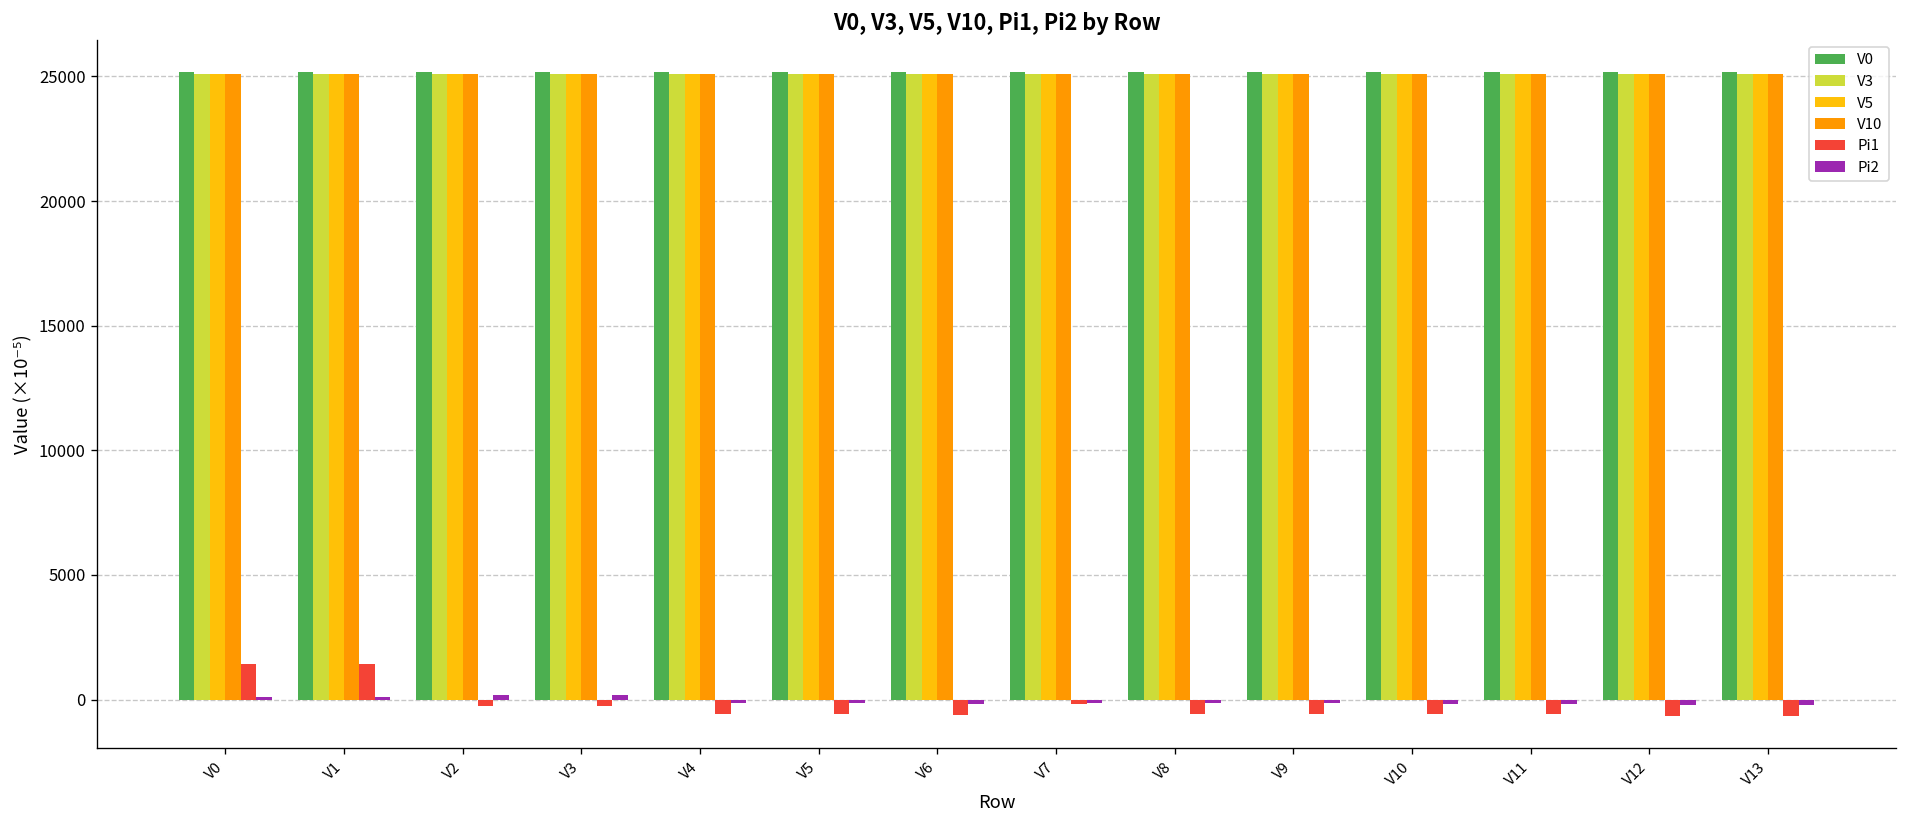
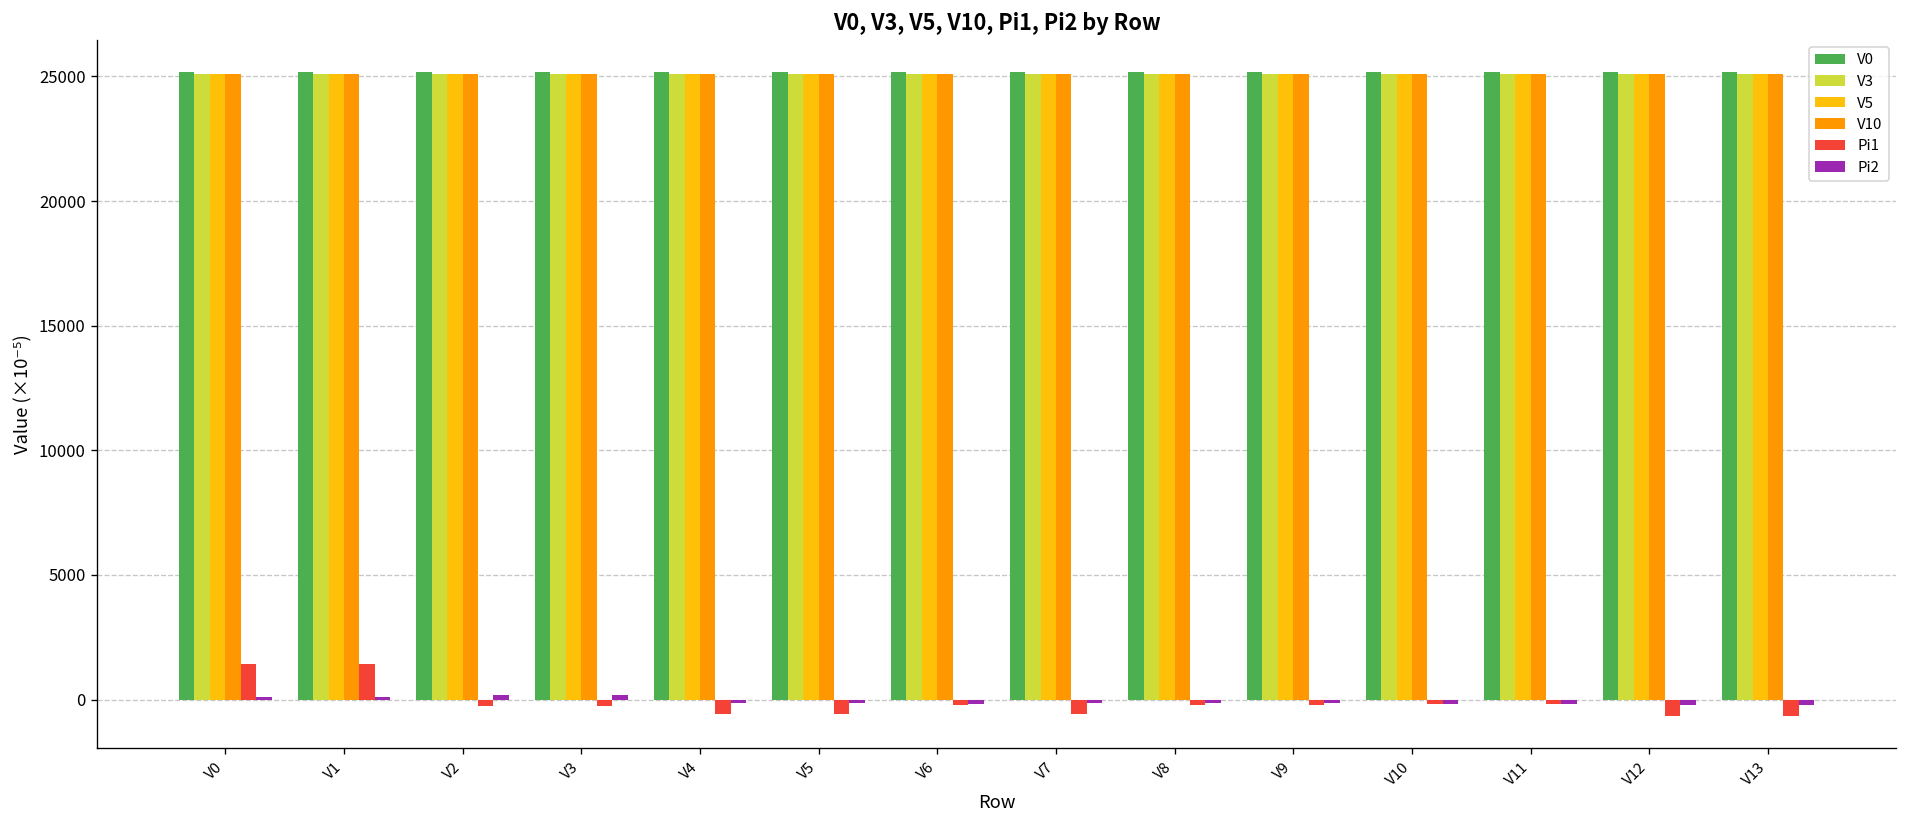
Pi1, V6: -600 -> -200
Pi1, V7: -200 -> -600
Pi1, V8: -600 -> -200
Pi1, V9: -600 -> -200
Pi1, V10: -600 -> -200
Pi1, V11: -600 -> -200
